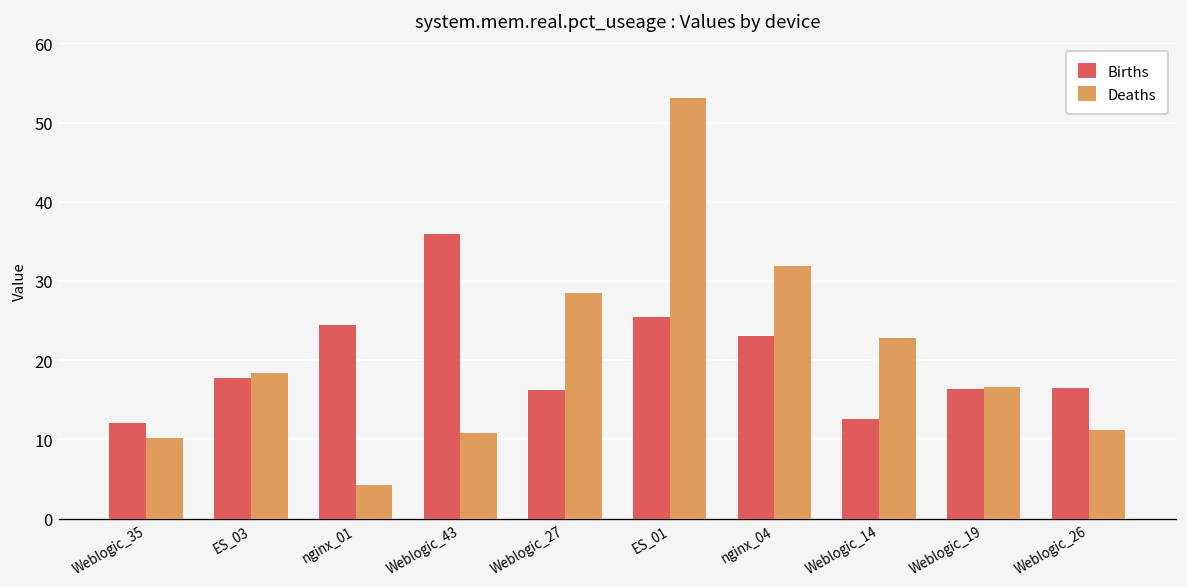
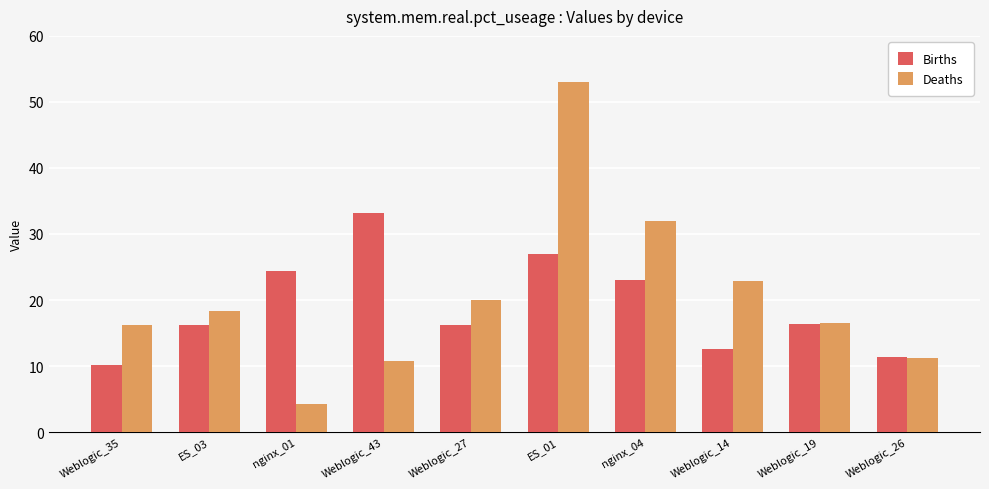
Births, Weblogic_35: 12 -> 10
Deaths, Weblogic_35: 10 -> 16
Births, ES_03: 18 -> 16
Births, Weblogic_43: 36 -> 33
Deaths, Weblogic_27: 29 -> 20
Births, ES_01: 25 -> 27
Births, Weblogic_26: 17 -> 11
